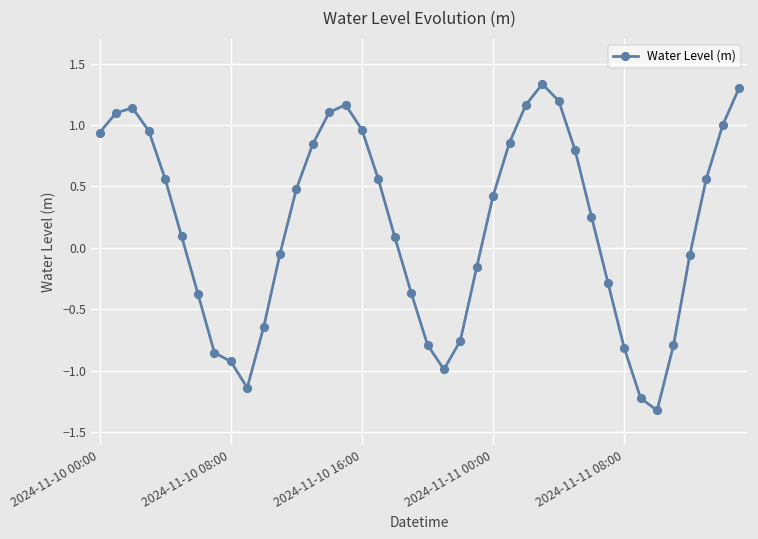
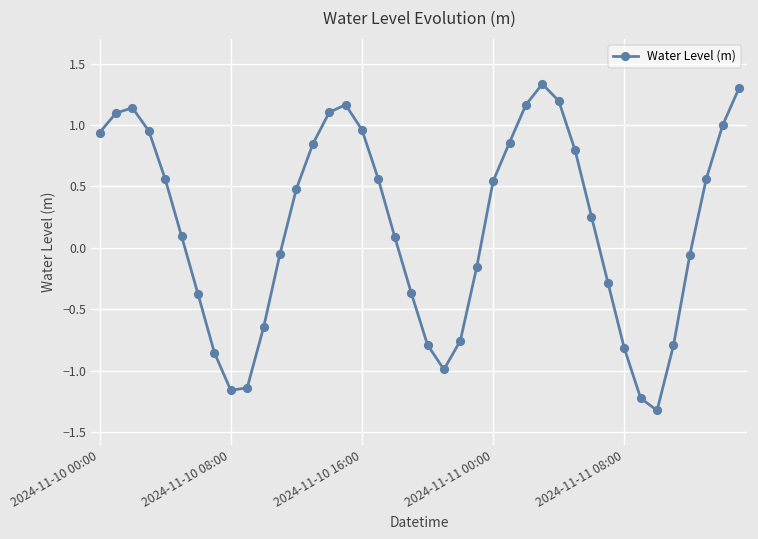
2024-11-10 08:00: -0.92 -> -1.16
2024-11-11 00:00: 0.42 -> 0.54
